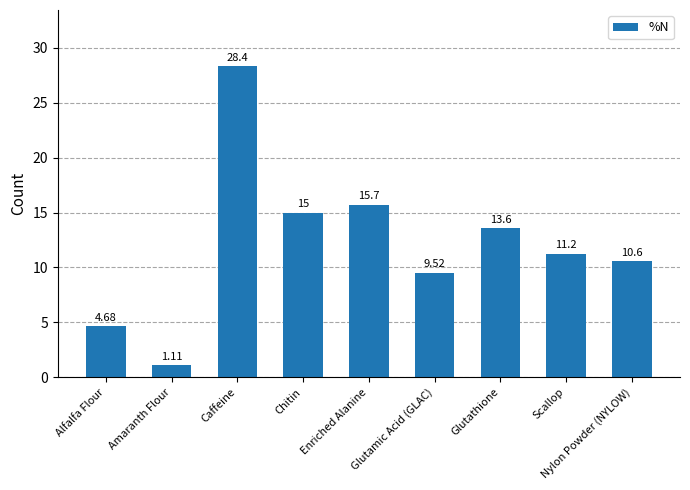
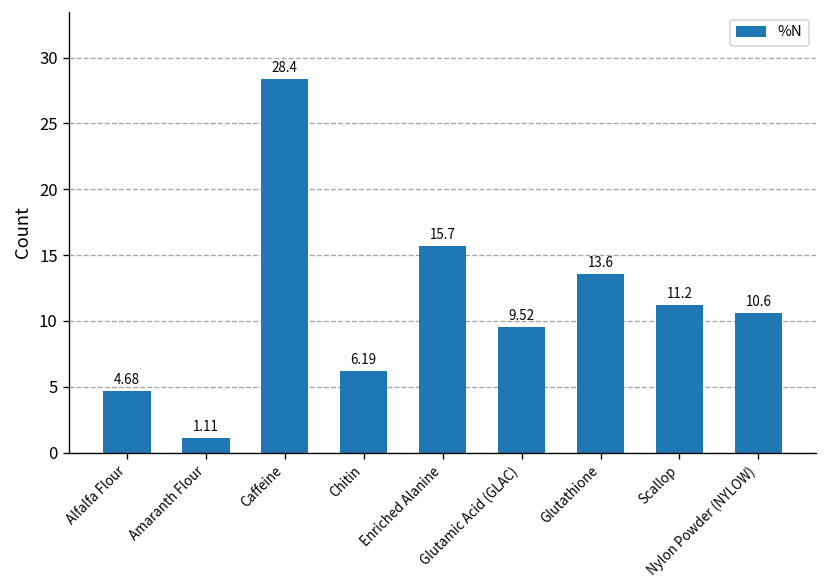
Chitin: 15 -> 6.19
